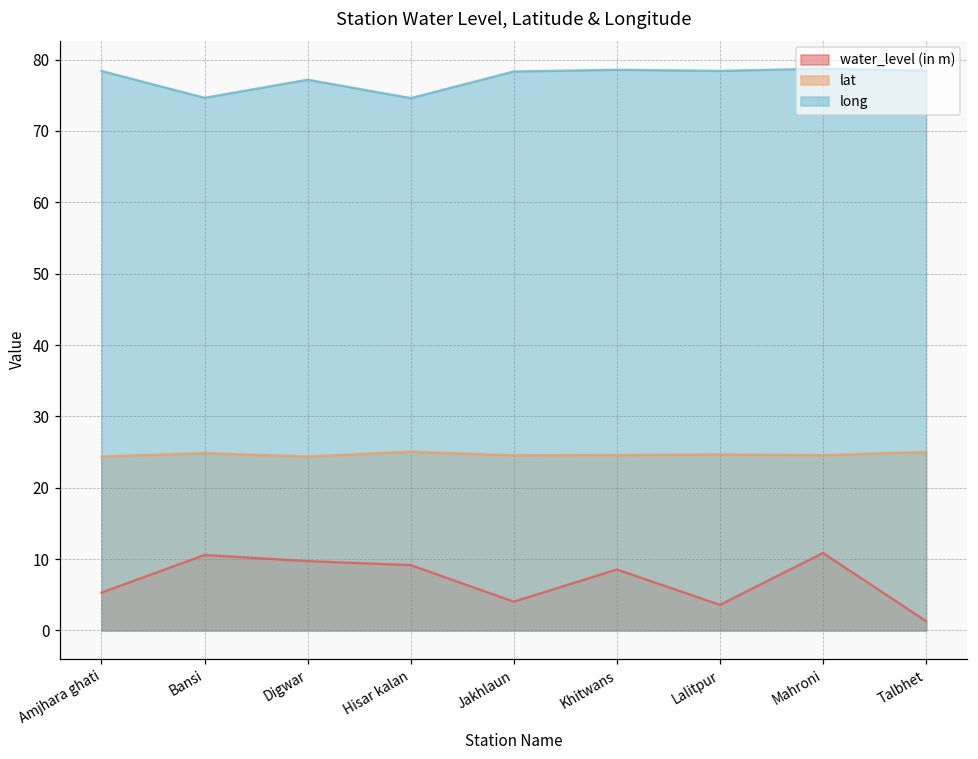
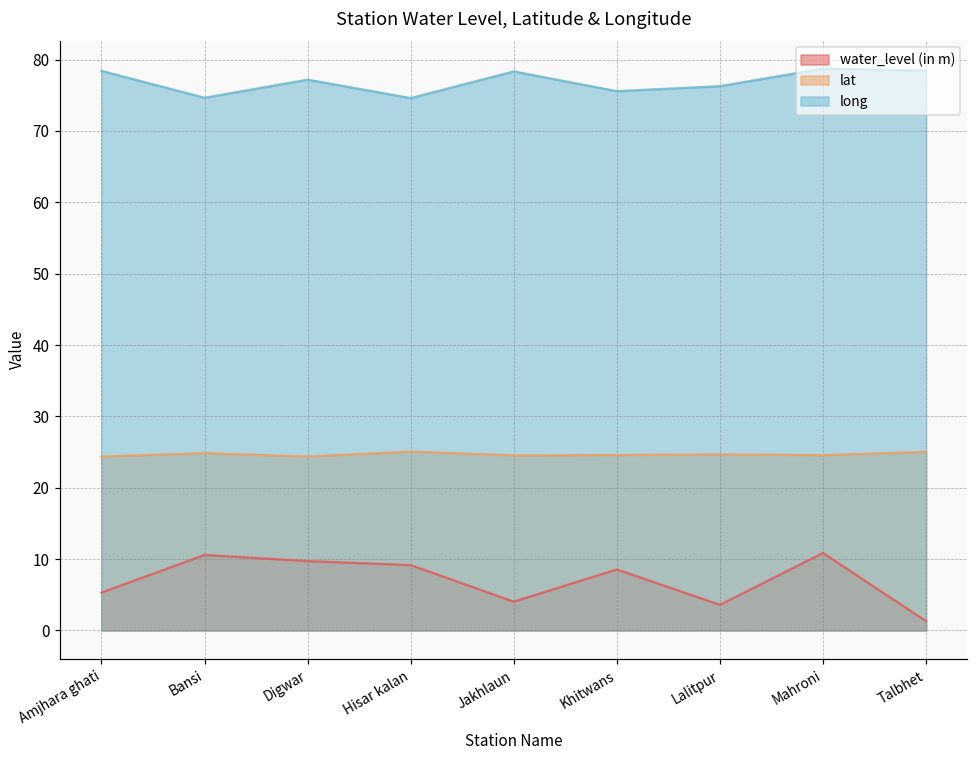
long, Khitwans: 79 -> 76
long, Lalitpur: 78 -> 76
